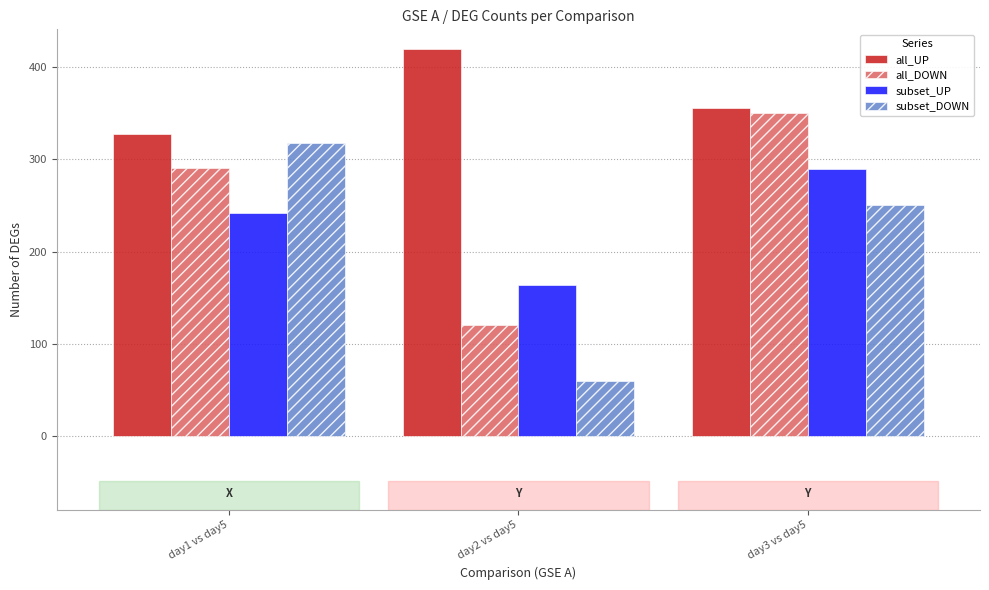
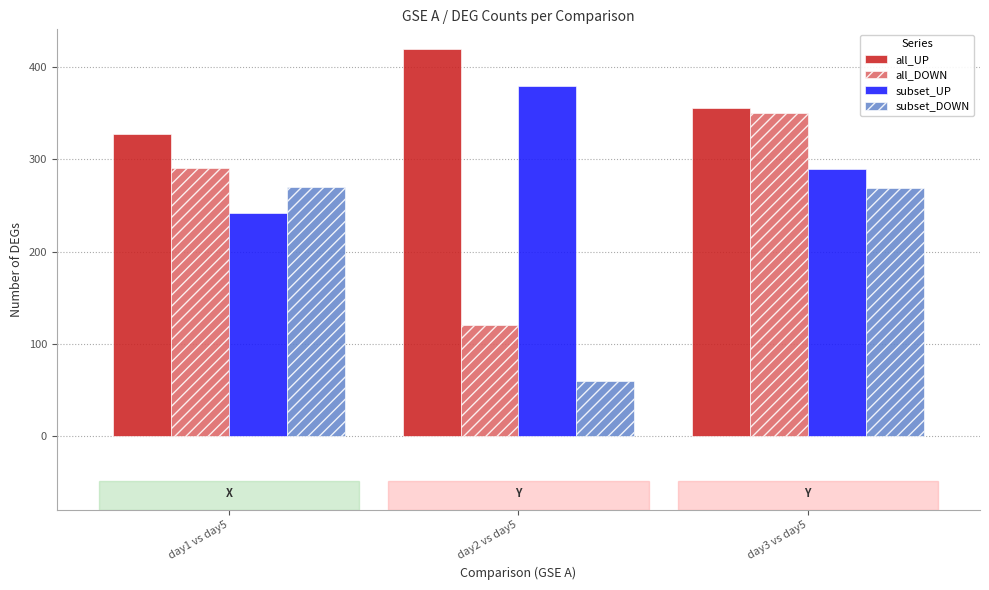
subset_DOWN, day1 vs day5: 320 -> 270
subset_UP, day2 vs day5: 160 -> 380
subset_DOWN, day3 vs day5: 250 -> 270
